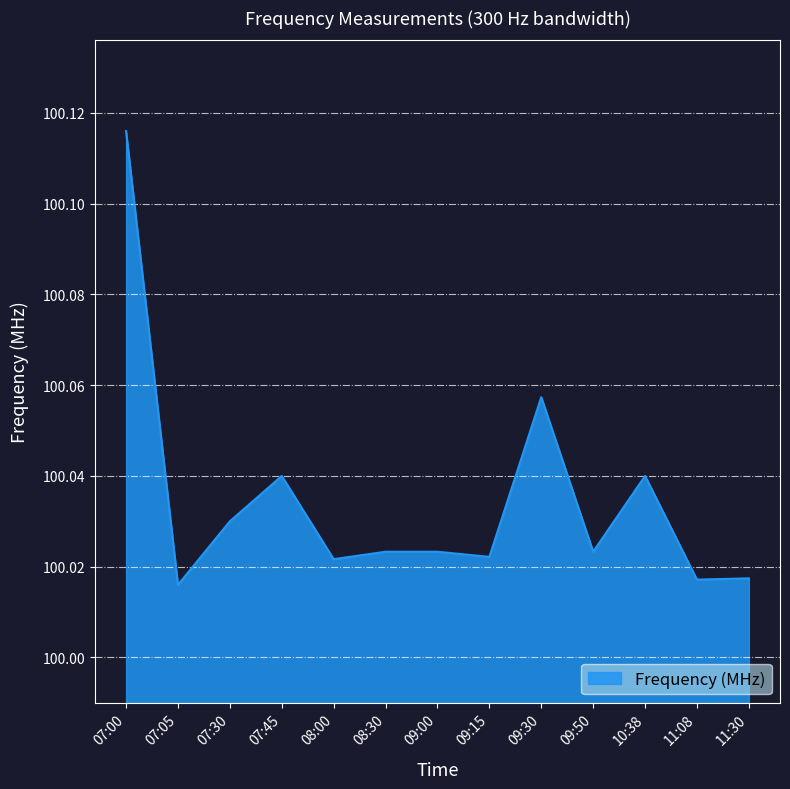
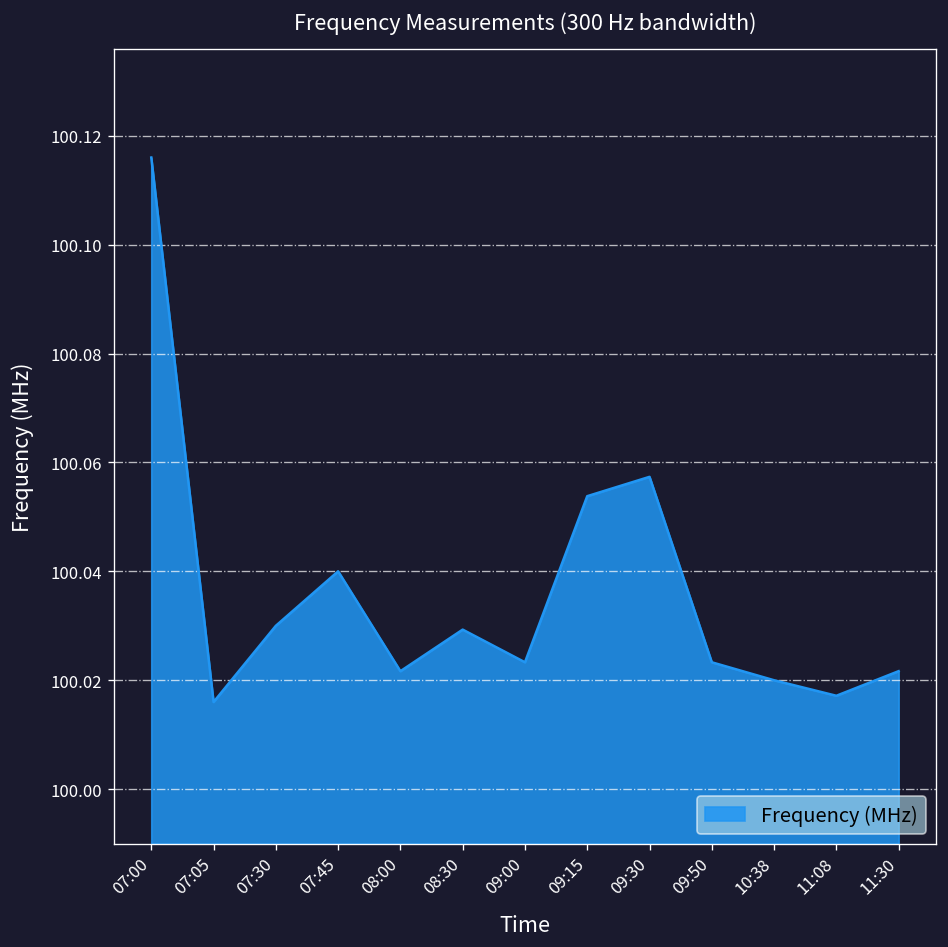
08:30: 100.023 -> 100.029
09:15: 100.022 -> 100.054
10:38: 100.04 -> 100.02
11:30: 100.017 -> 100.022
